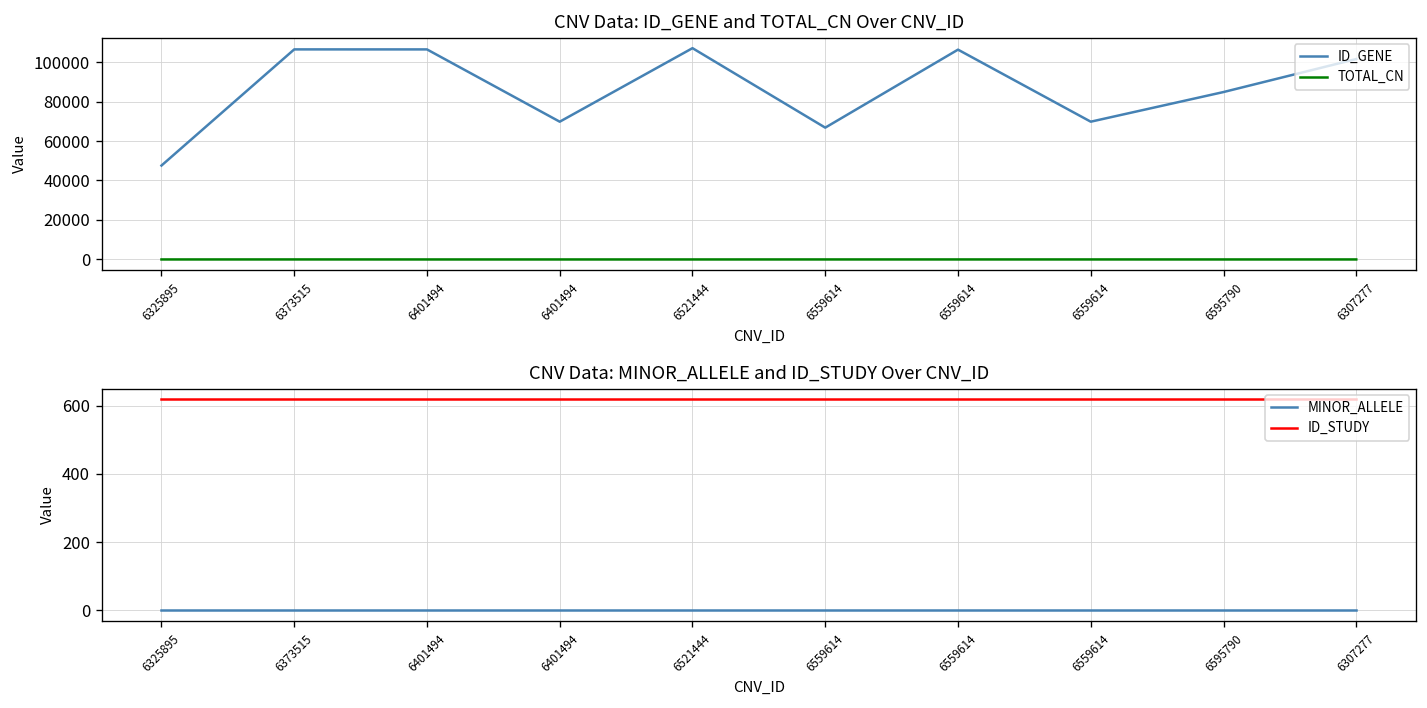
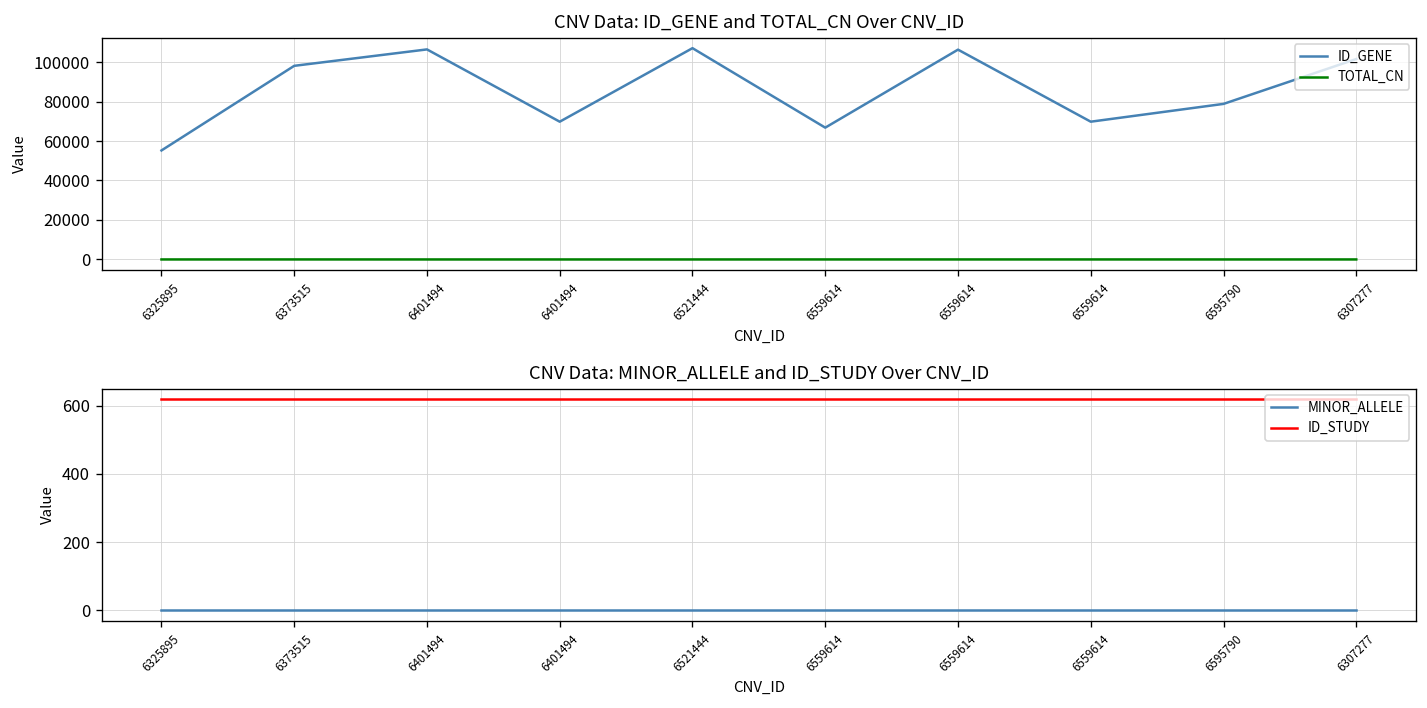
CNV Data: ID_GENE and TOTAL_CN Over CNV_ID, ID_GENE, 6325895: 48000 -> 55000
CNV Data: ID_GENE and TOTAL_CN Over CNV_ID, ID_GENE, 6373515: 106000 -> 98000
CNV Data: ID_GENE and TOTAL_CN Over CNV_ID, ID_GENE, 6595790: 85000 -> 79000
